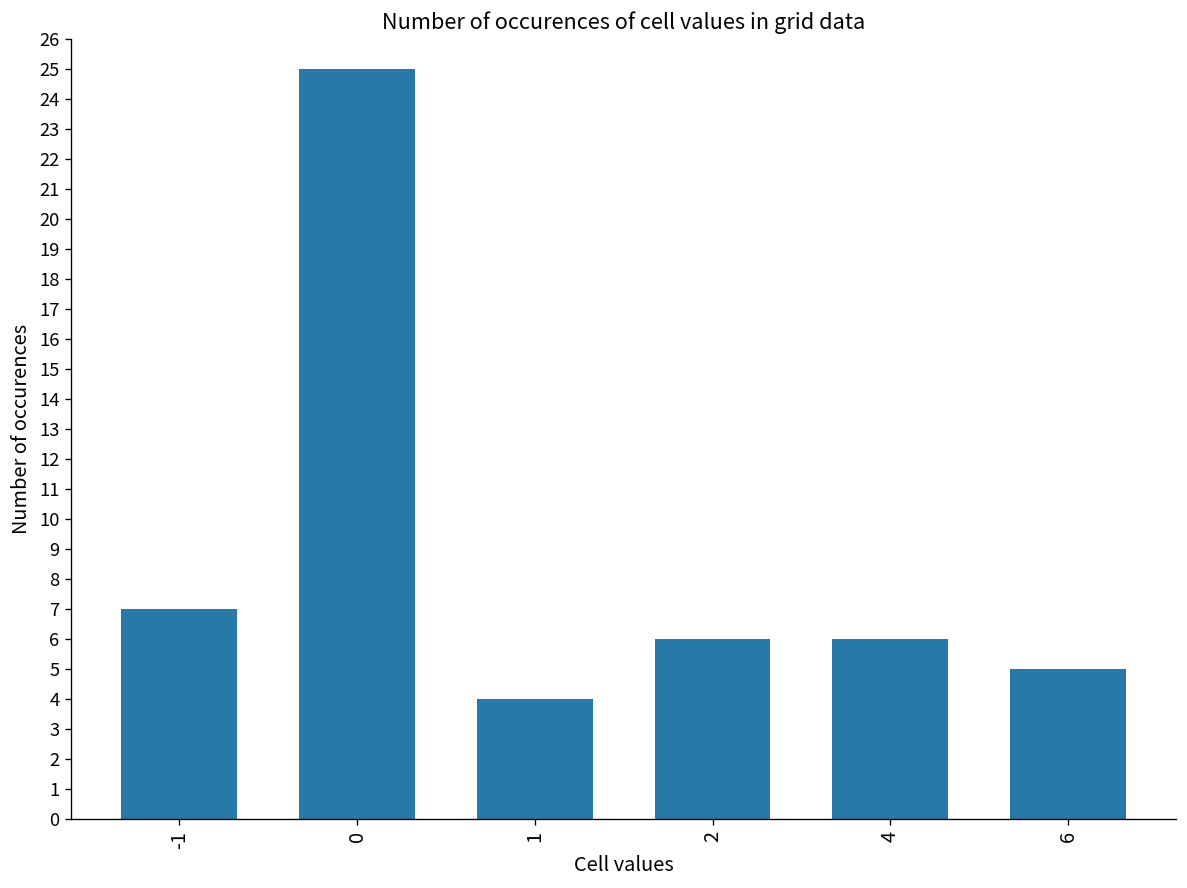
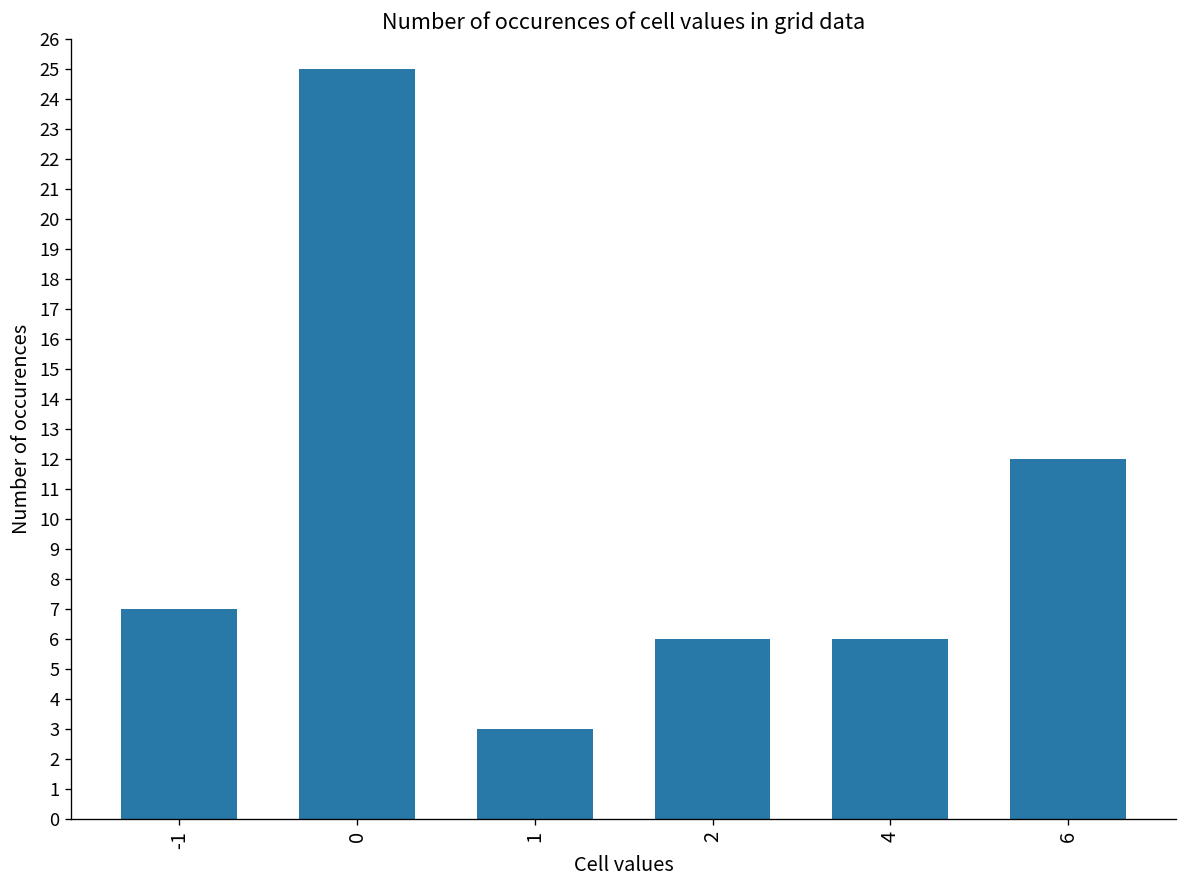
1: 4 -> 3
6: 5 -> 12
